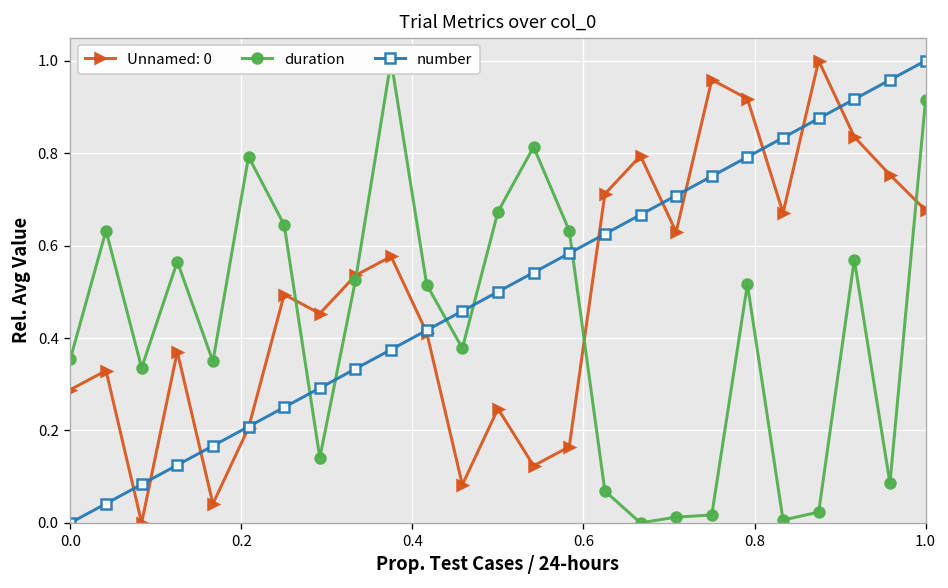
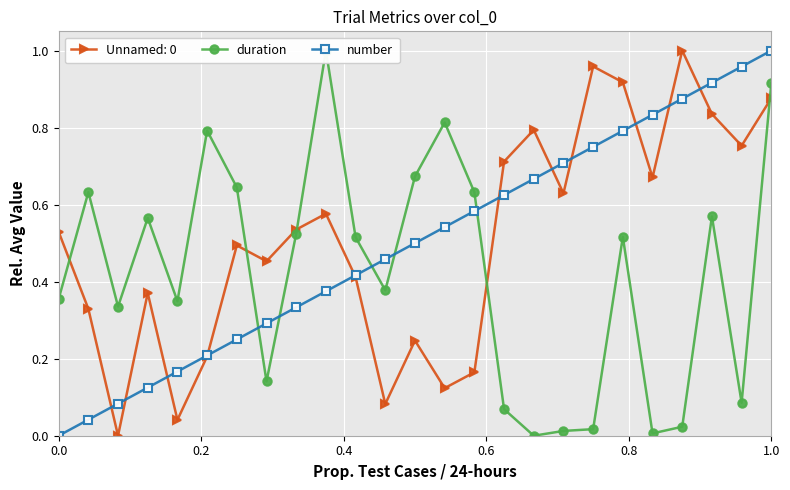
Unnamed: 0, 0.0: 0.29 -> 0.53
Unnamed: 0, 1.0: 0.68 -> 0.88
